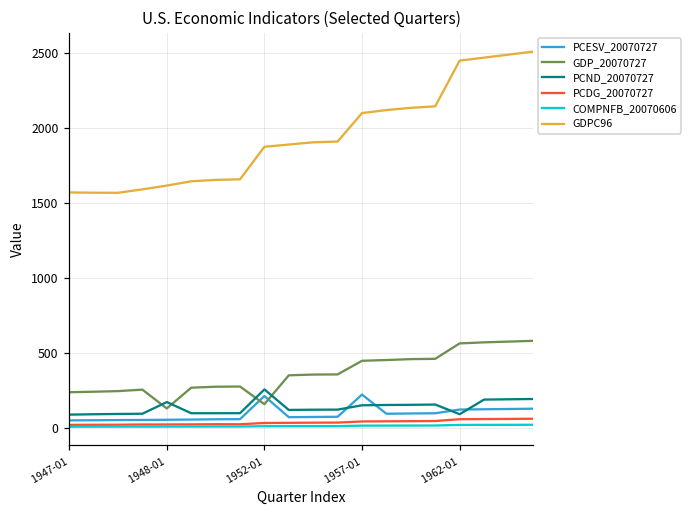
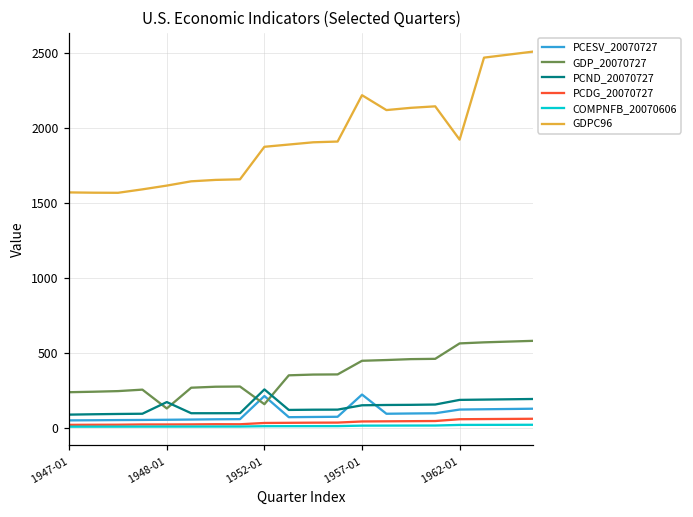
GDPC96, 1957-01: 2100 -> 2220
PCND_20070727, 1962-01: 90 -> 190
GDPC96, 1962-01: 2450 -> 1920
